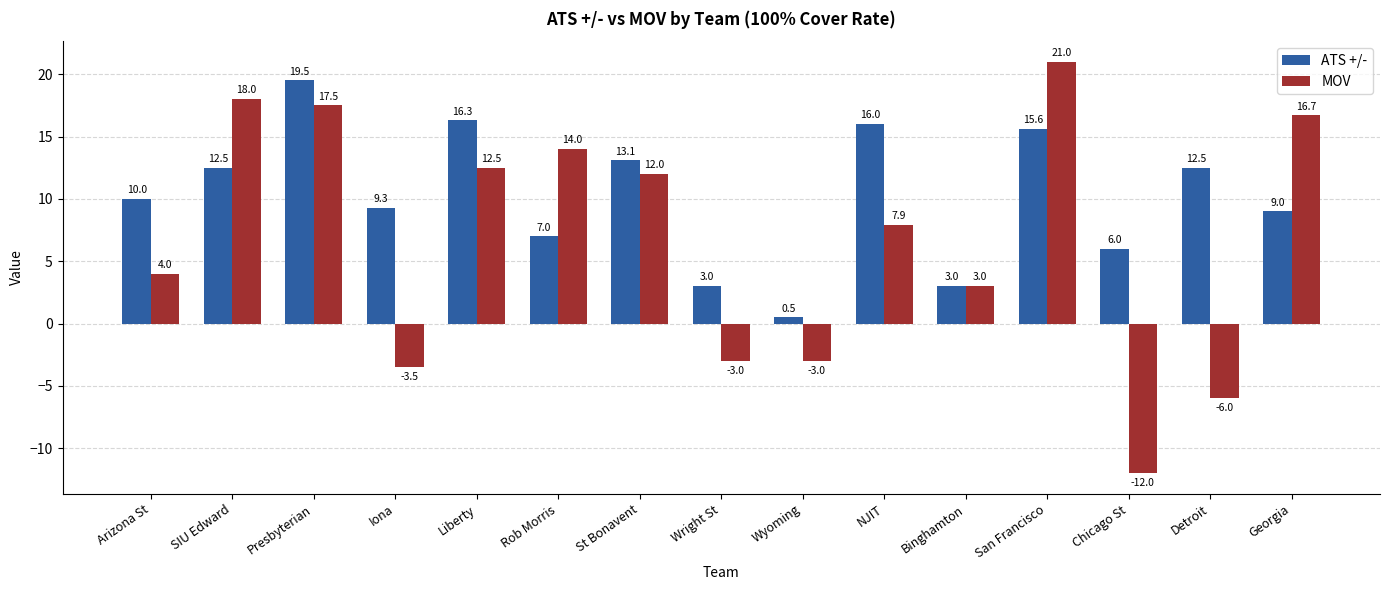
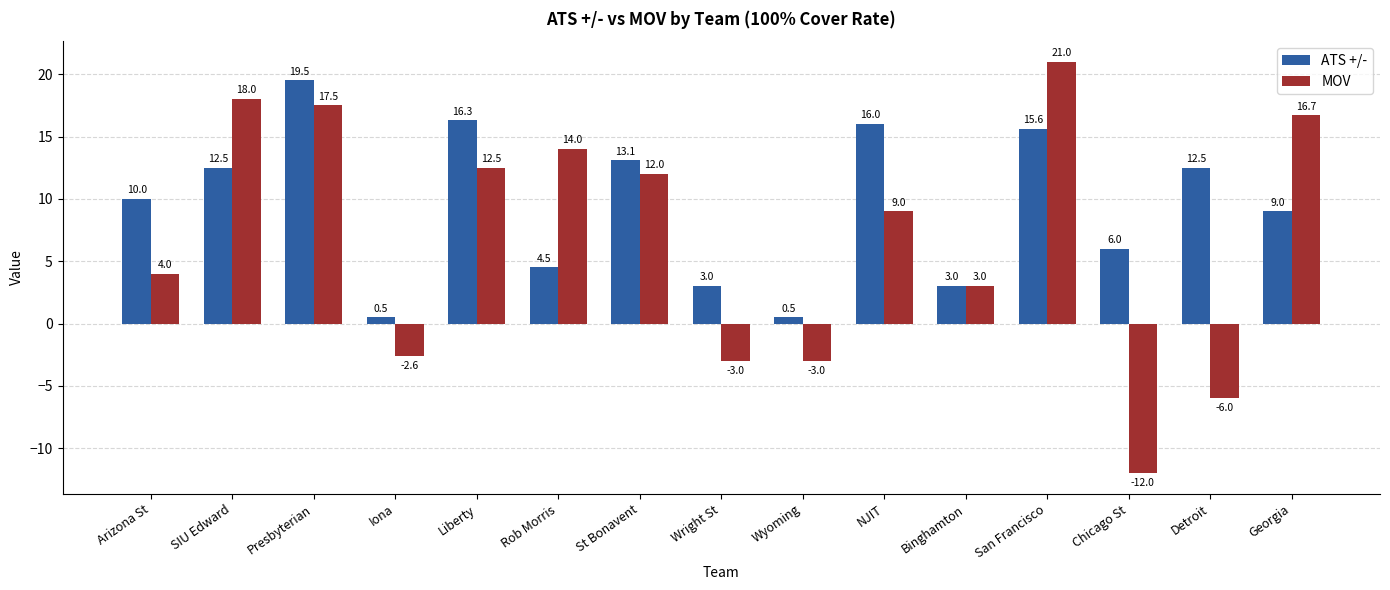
ATS +/-, Iona: 9.3 -> 0.5
MOV, Iona: -3.5 -> -2.6
ATS +/-, Rob Morris: 7.0 -> 4.5
MOV, NJIT: 7.9 -> 9.0
